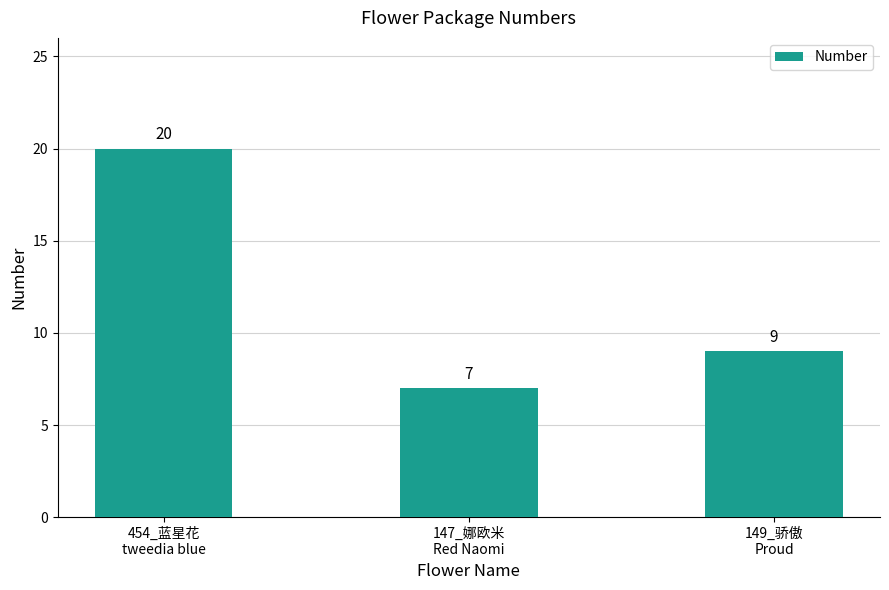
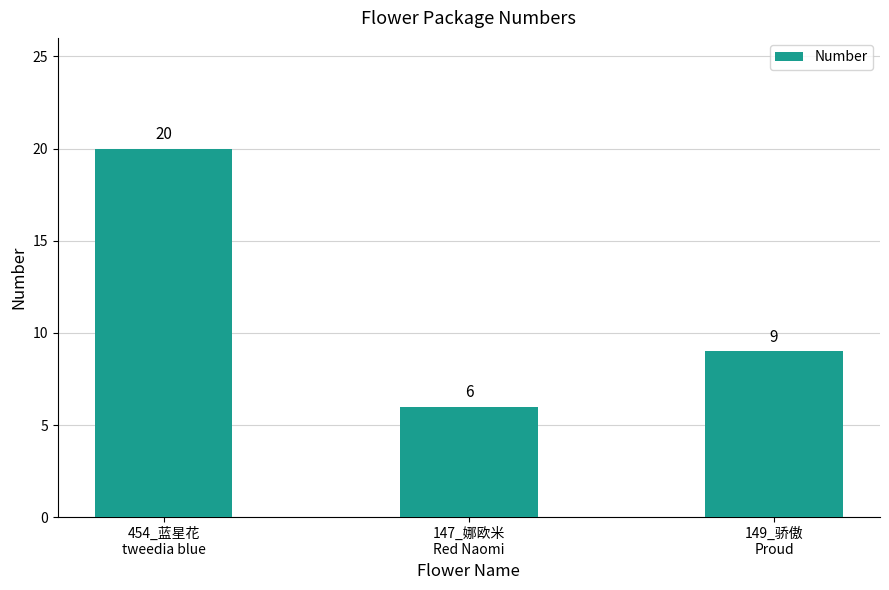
147_娜欧米 Red Naomi: 7 -> 6
